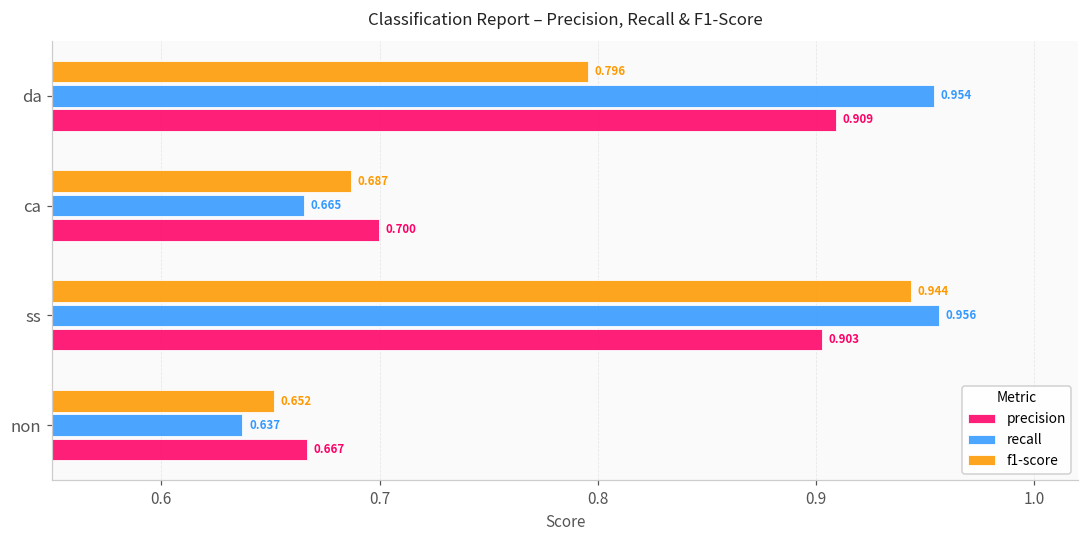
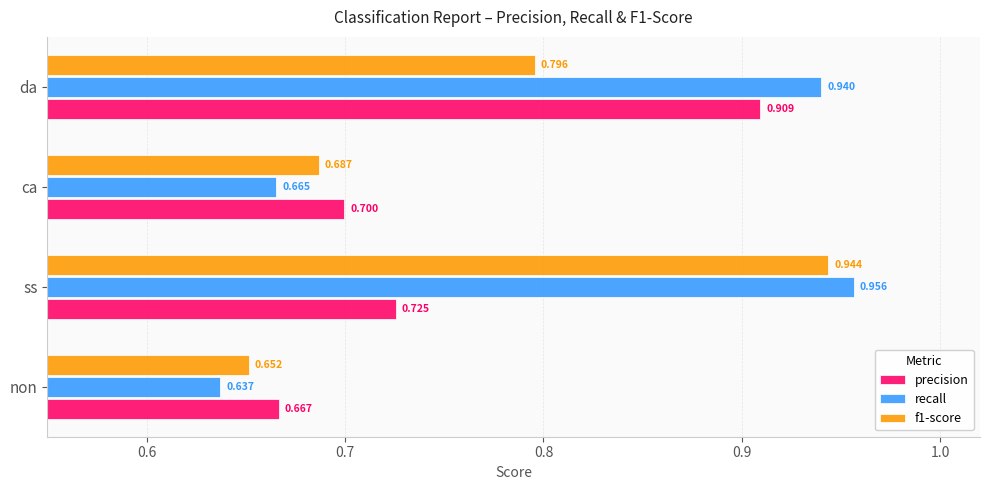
recall, da: 0.954 -> 0.940
precision, ss: 0.903 -> 0.725
